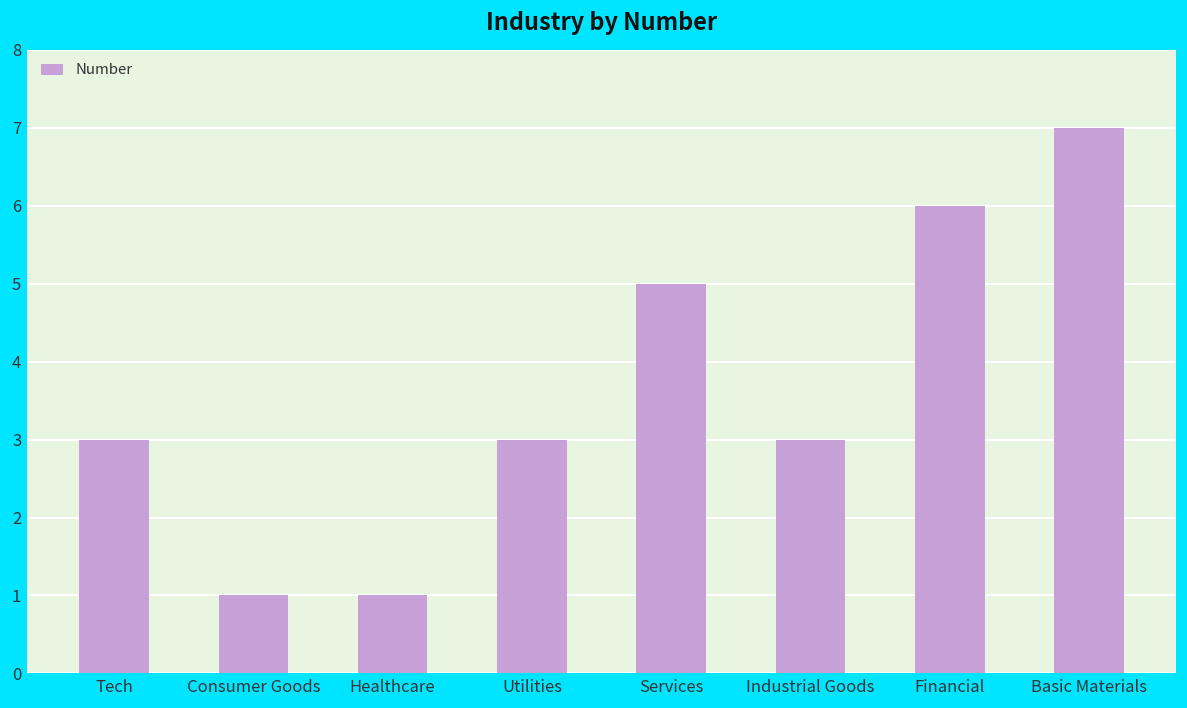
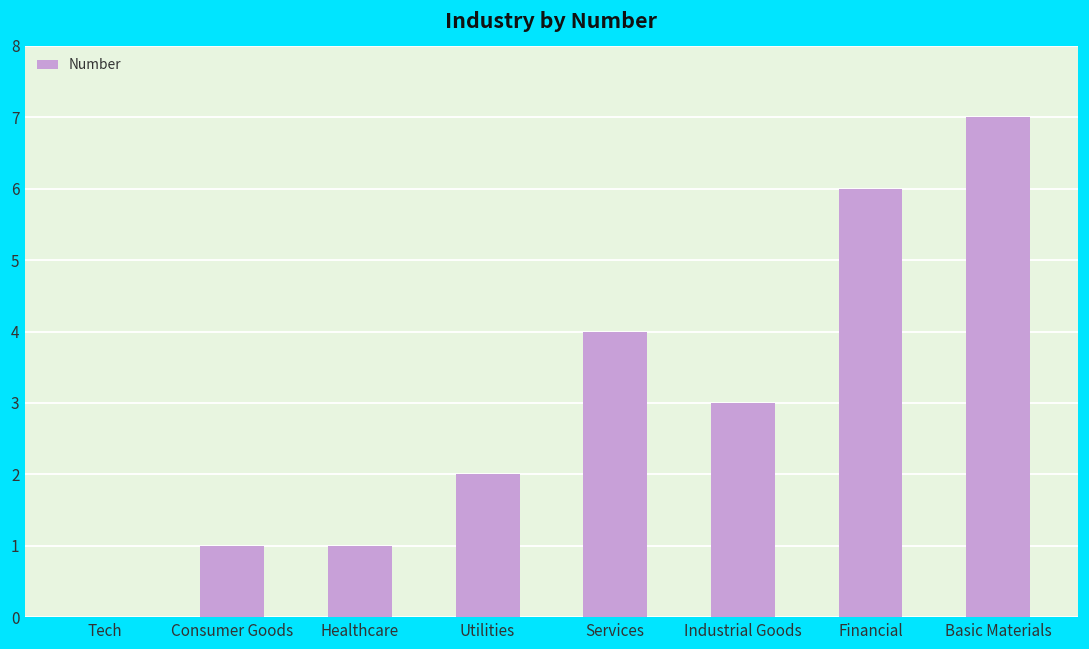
Tech: 3 -> 0
Utilities: 3 -> 2
Services: 5 -> 4
